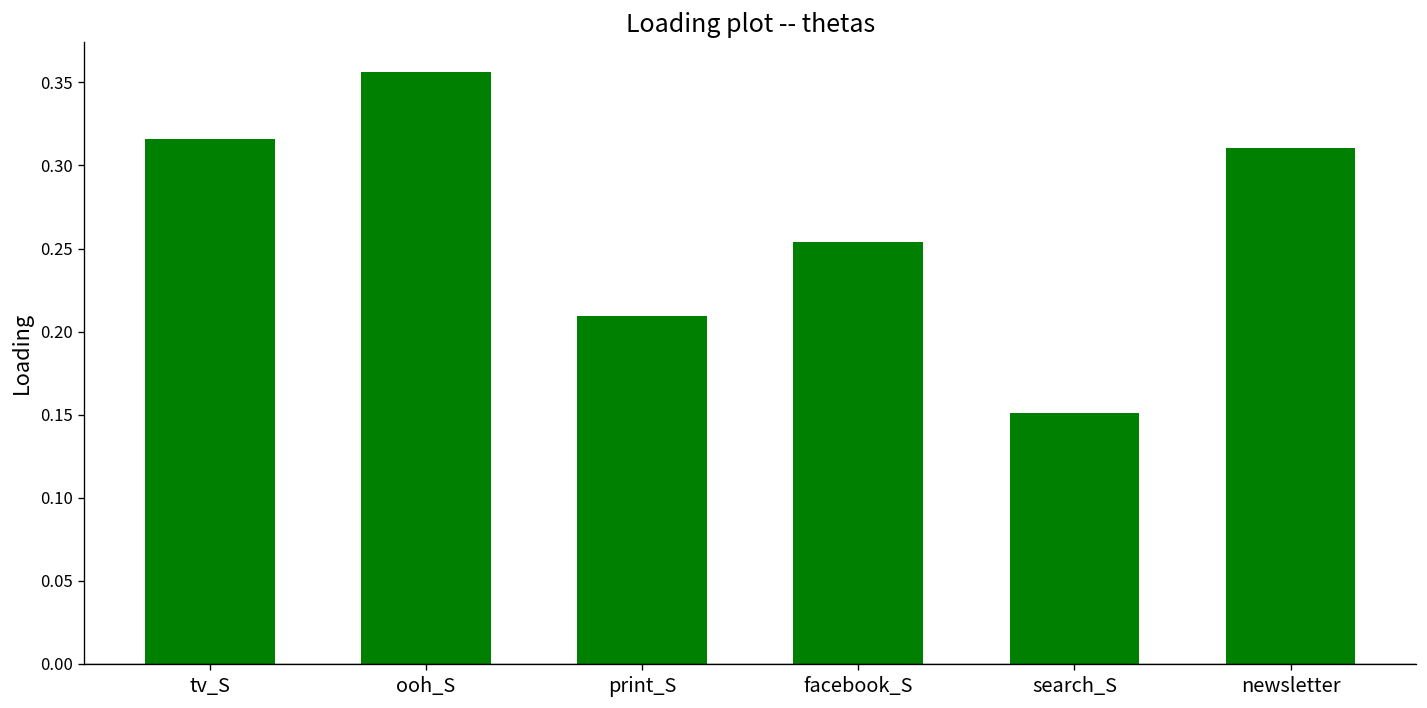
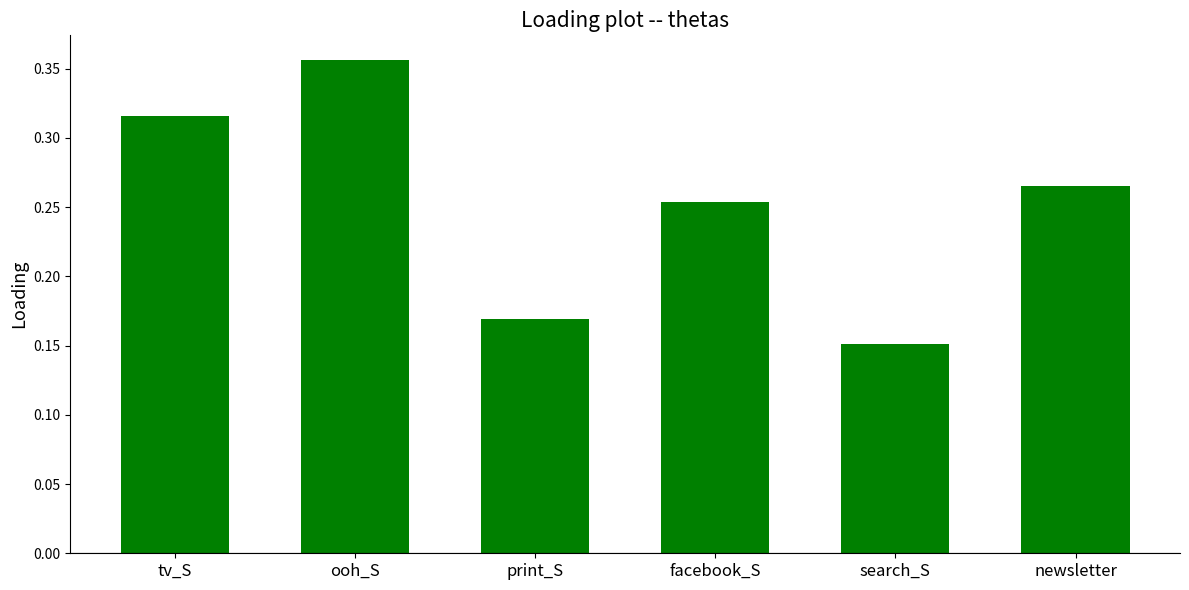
print_S: 0.209 -> 0.169
newsletter: 0.311 -> 0.265
